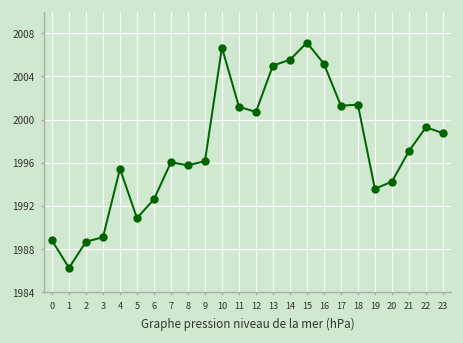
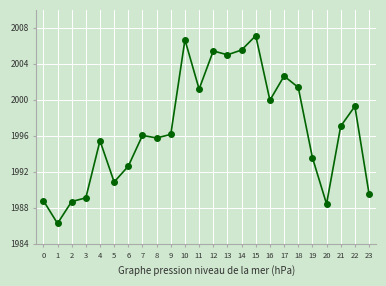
12: 2001 -> 2005
16: 2005 -> 2000
17: 2001 -> 2003
20: 1994 -> 1988
23: 1999 -> 1990
